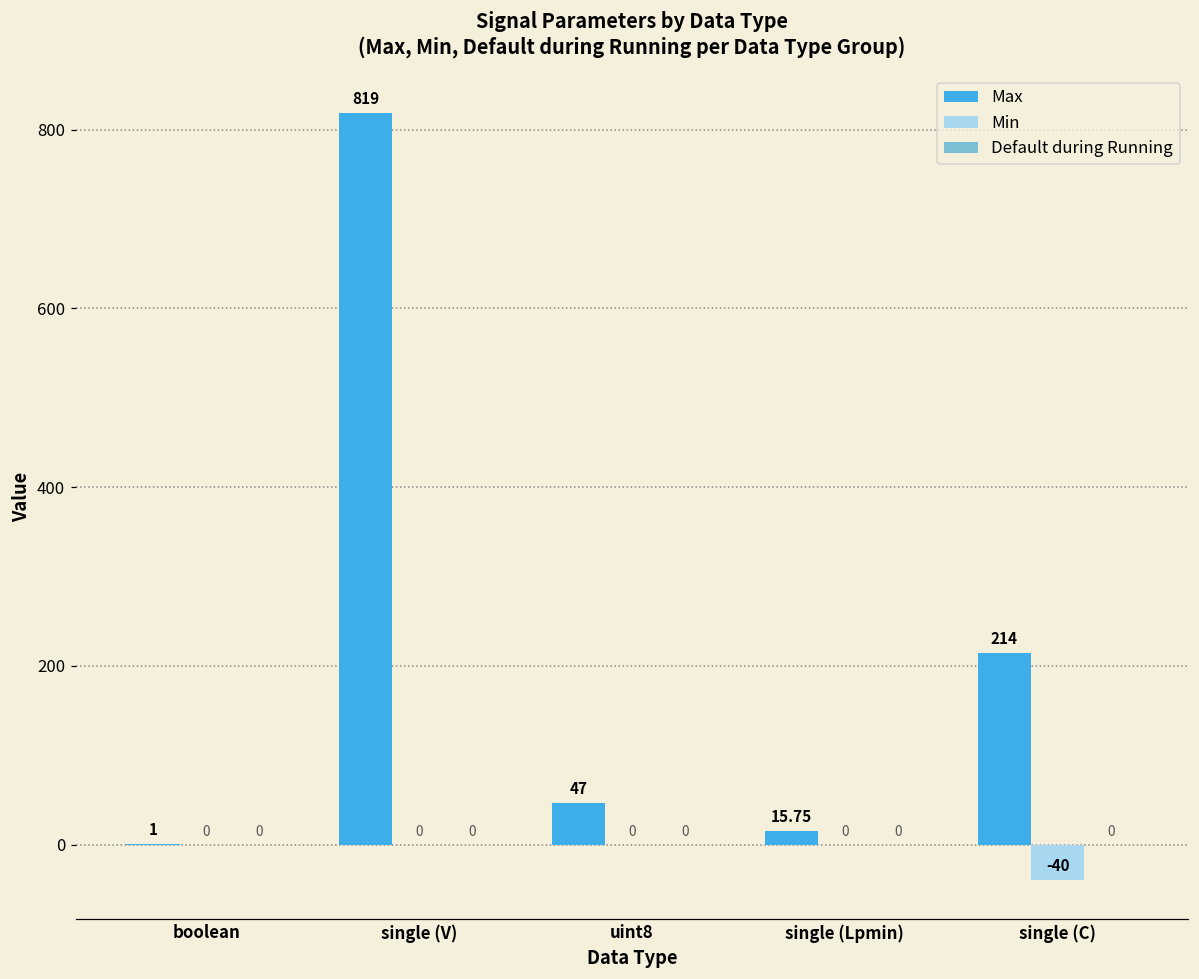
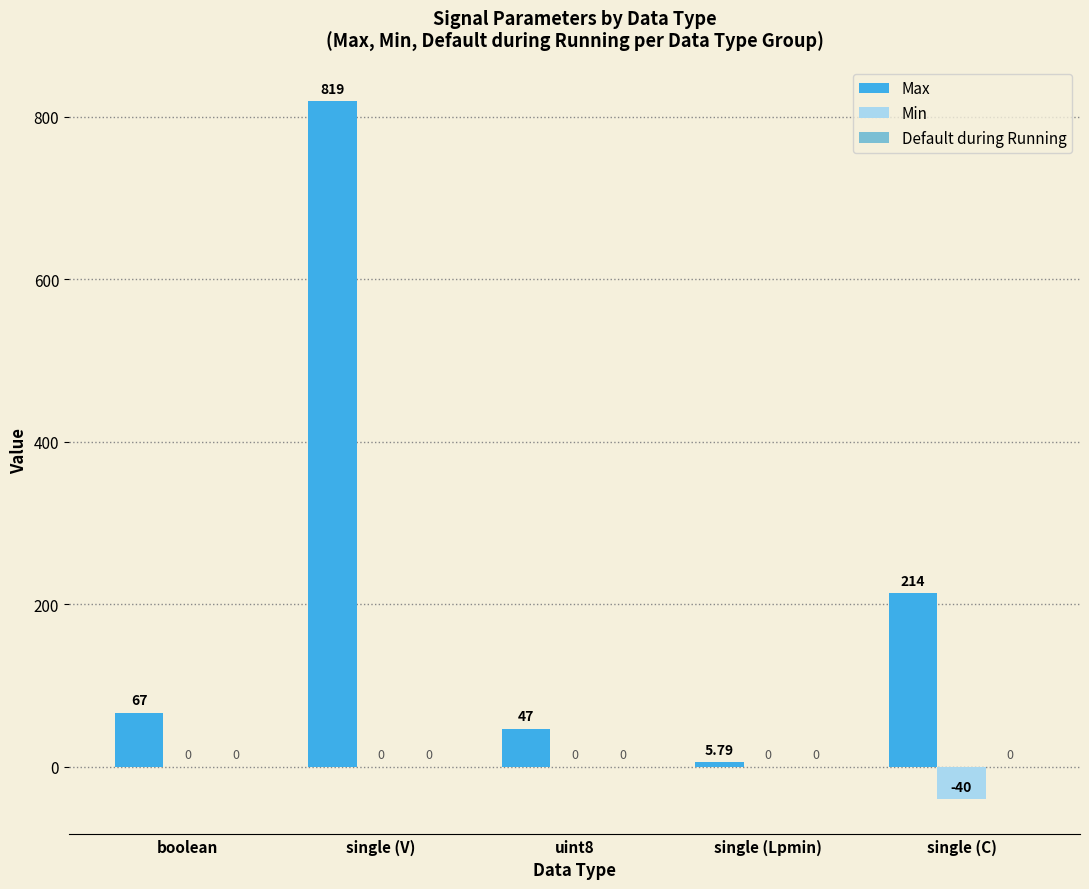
Max, boolean: 1 -> 67
Max, single (Lpmin): 15.75 -> 5.79
